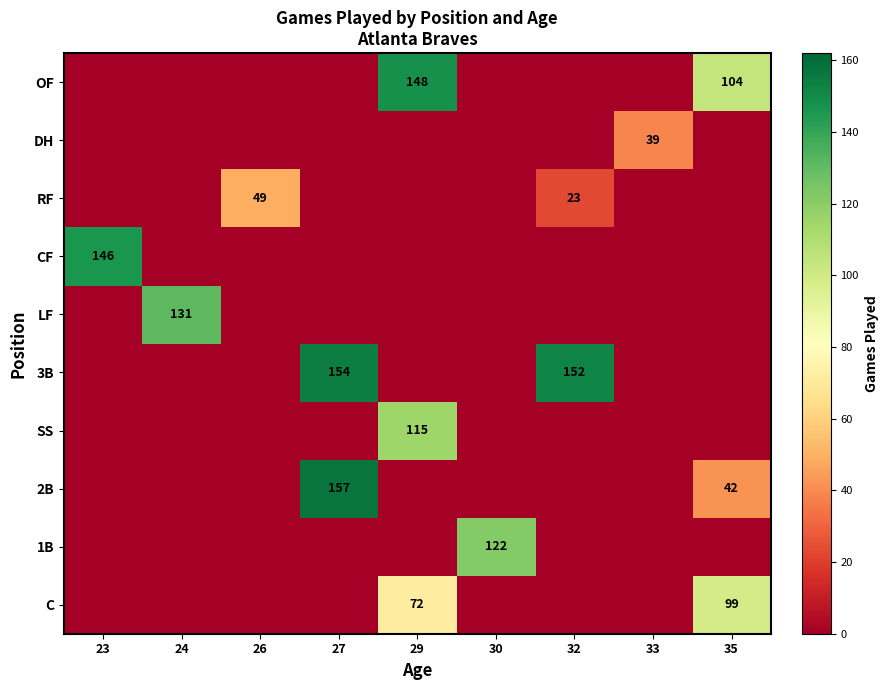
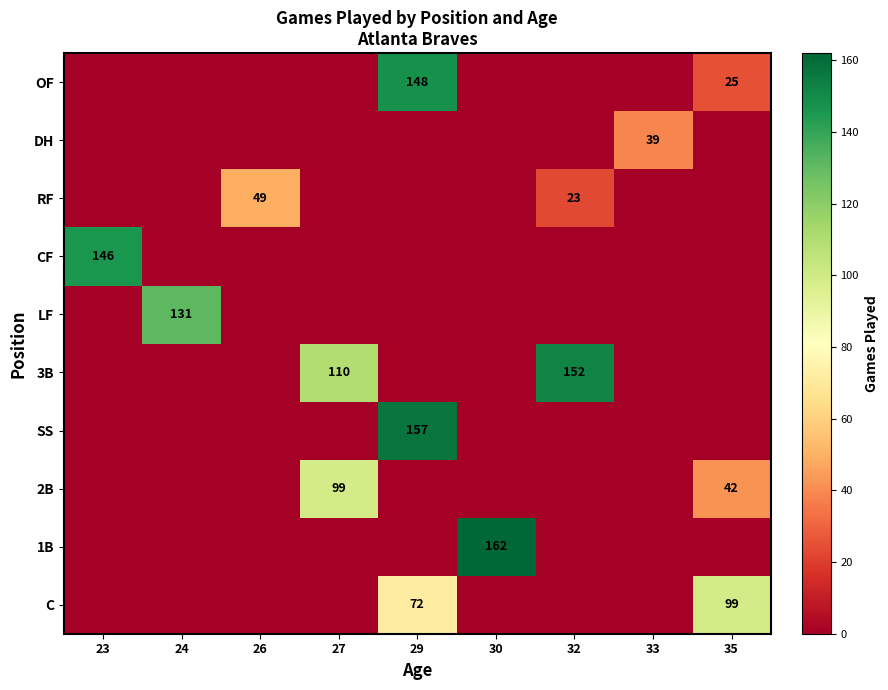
OF, 35: 104 -> 25
3B, 27: 154 -> 110
SS, 29: 115 -> 157
2B, 27: 157 -> 99
1B, 30: 122 -> 162
